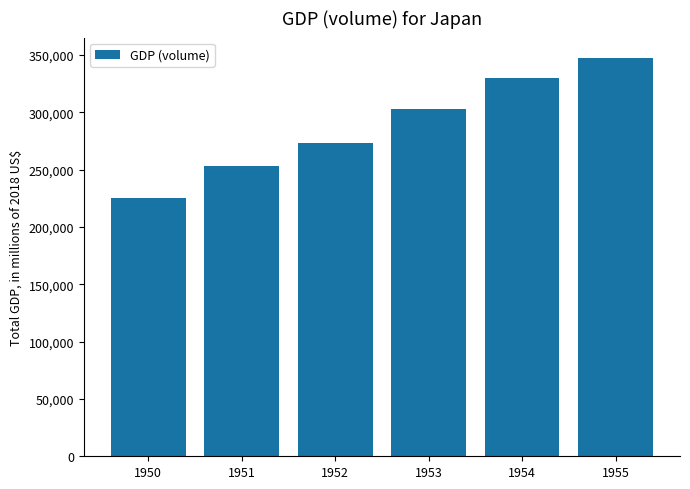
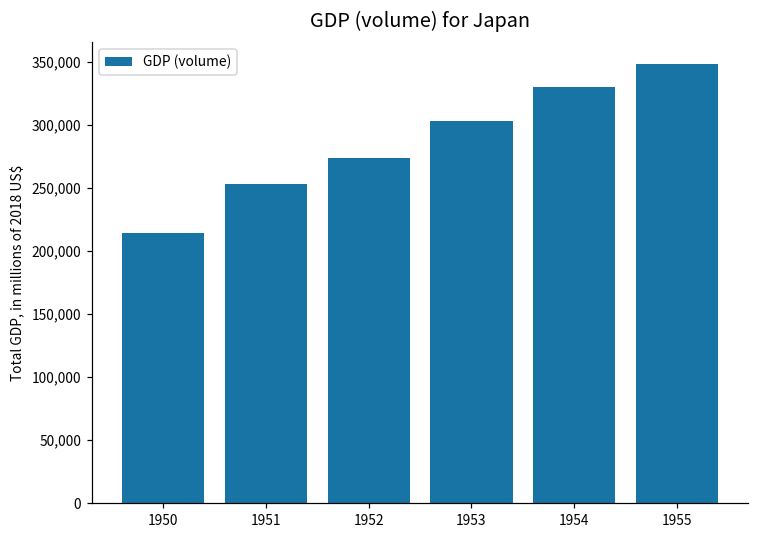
1950: 225,000 -> 214,000
